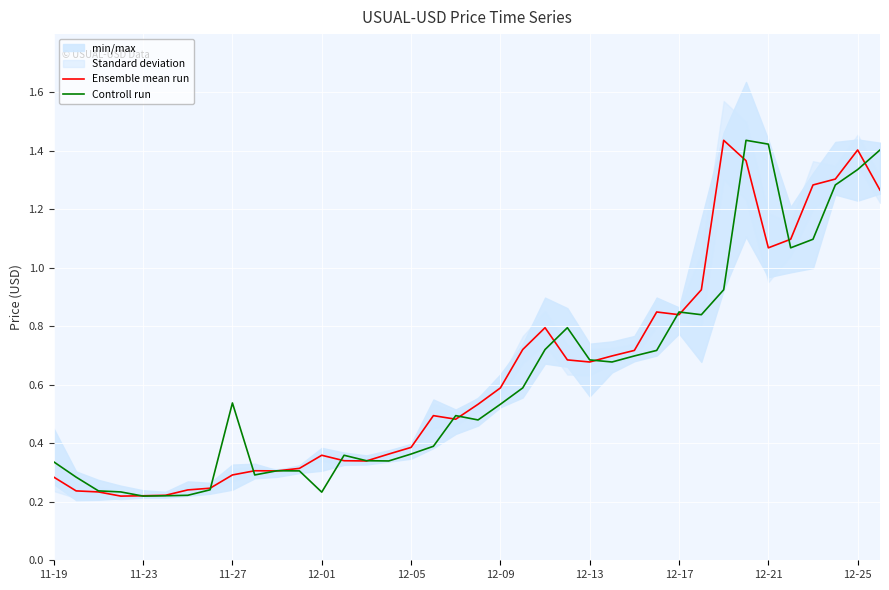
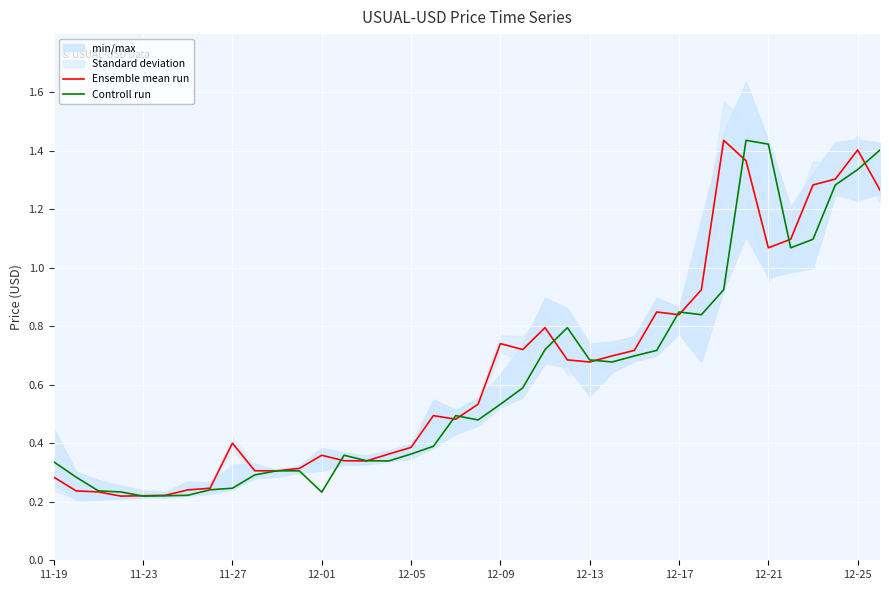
Ensemble mean run, 11-27: 0.29 -> 0.40
Controll run, 11-27: 0.54 -> 0.25
Ensemble mean run, 12-09: 0.59 -> 0.74
